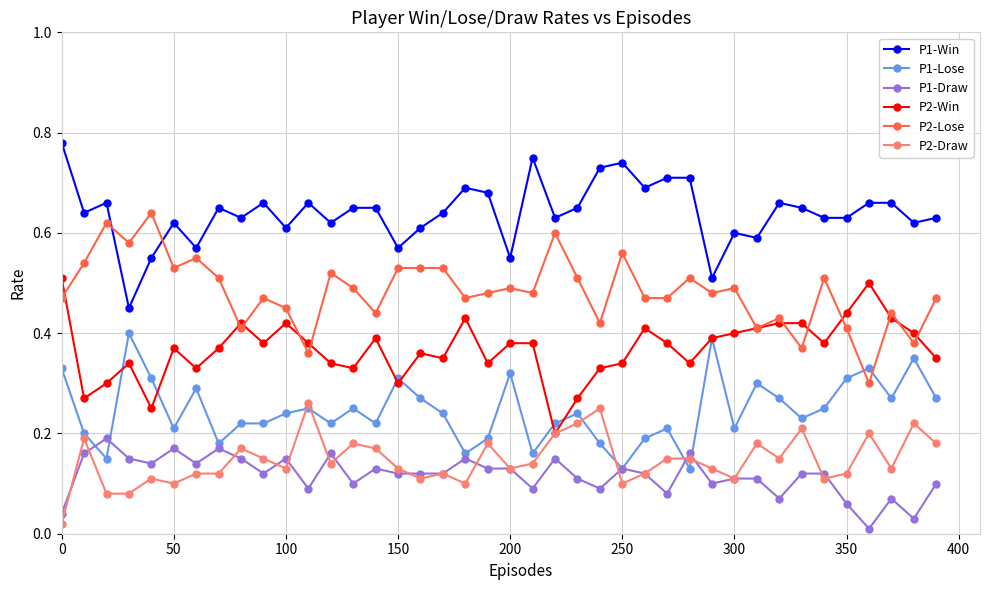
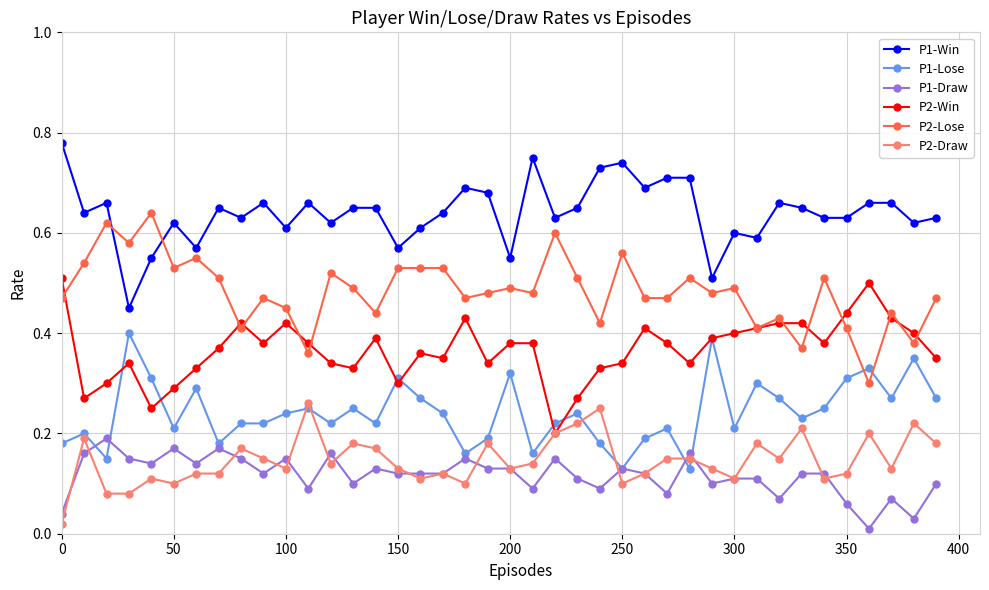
P1-Lose, 0: 0.33 -> 0.18
P2-Win, 50: 0.37 -> 0.29
